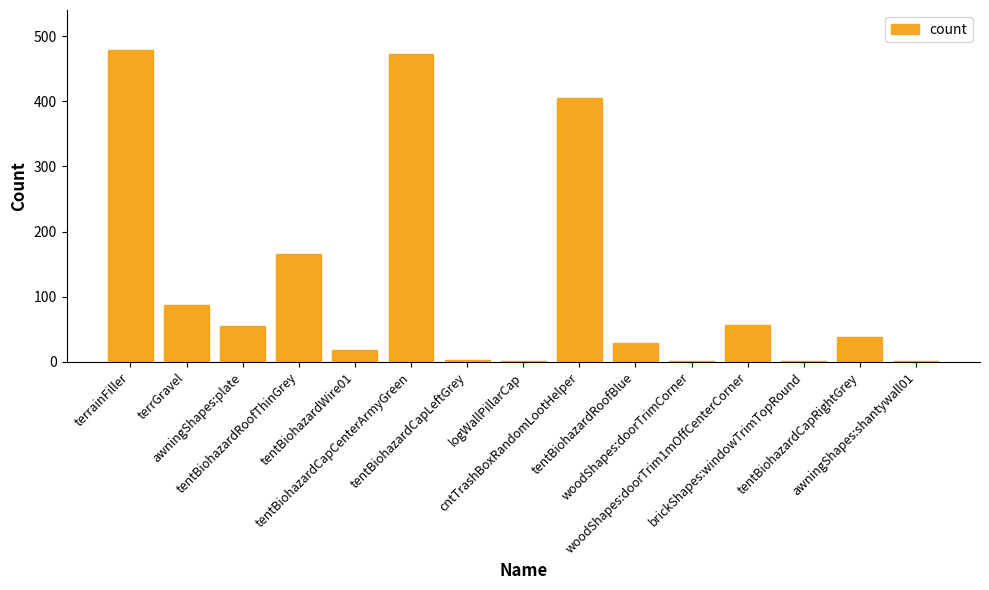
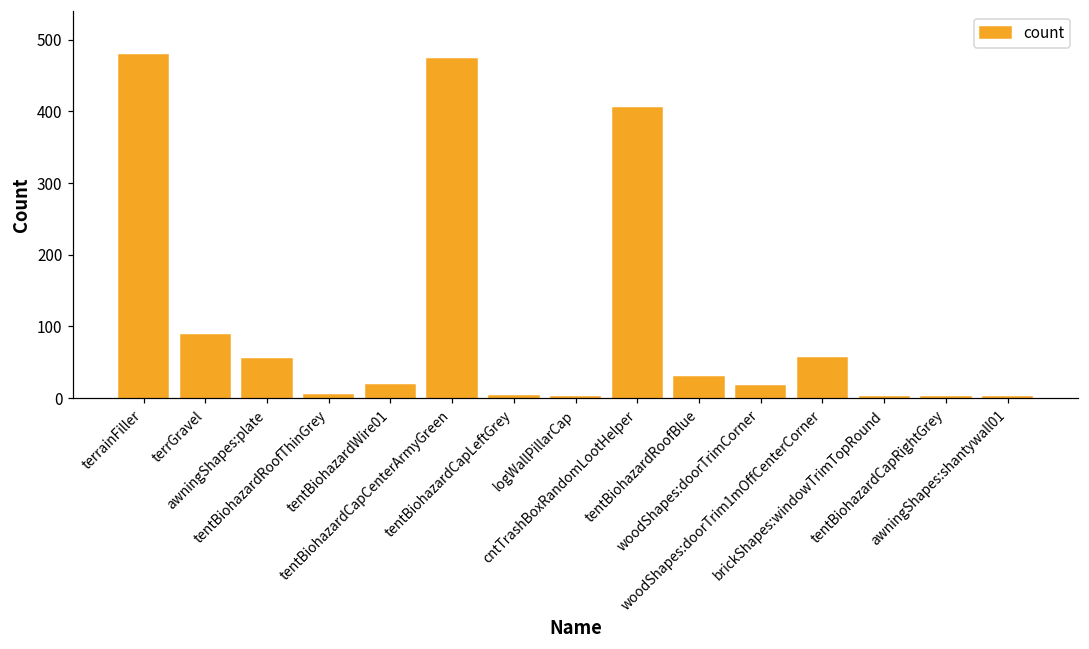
tentBiohazardRoofThinGrey: 170 -> 0
woodShapes:doorTrimCorner: 0 -> 20
tentBiohazardCapRightGrey: 40 -> 0
